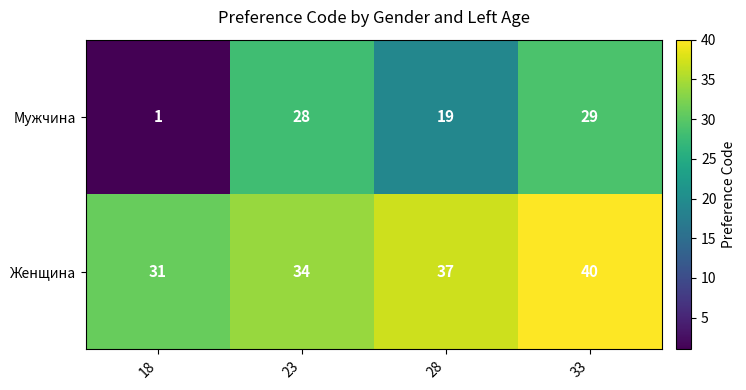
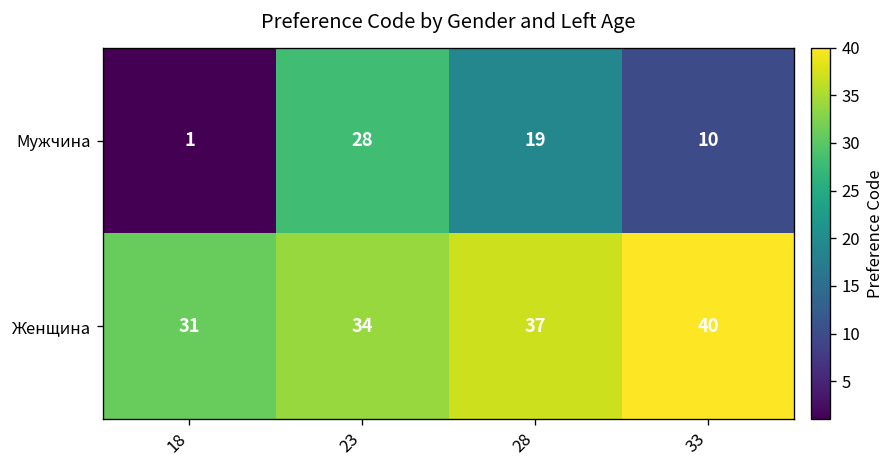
Мужчина, 33: 29 -> 10
